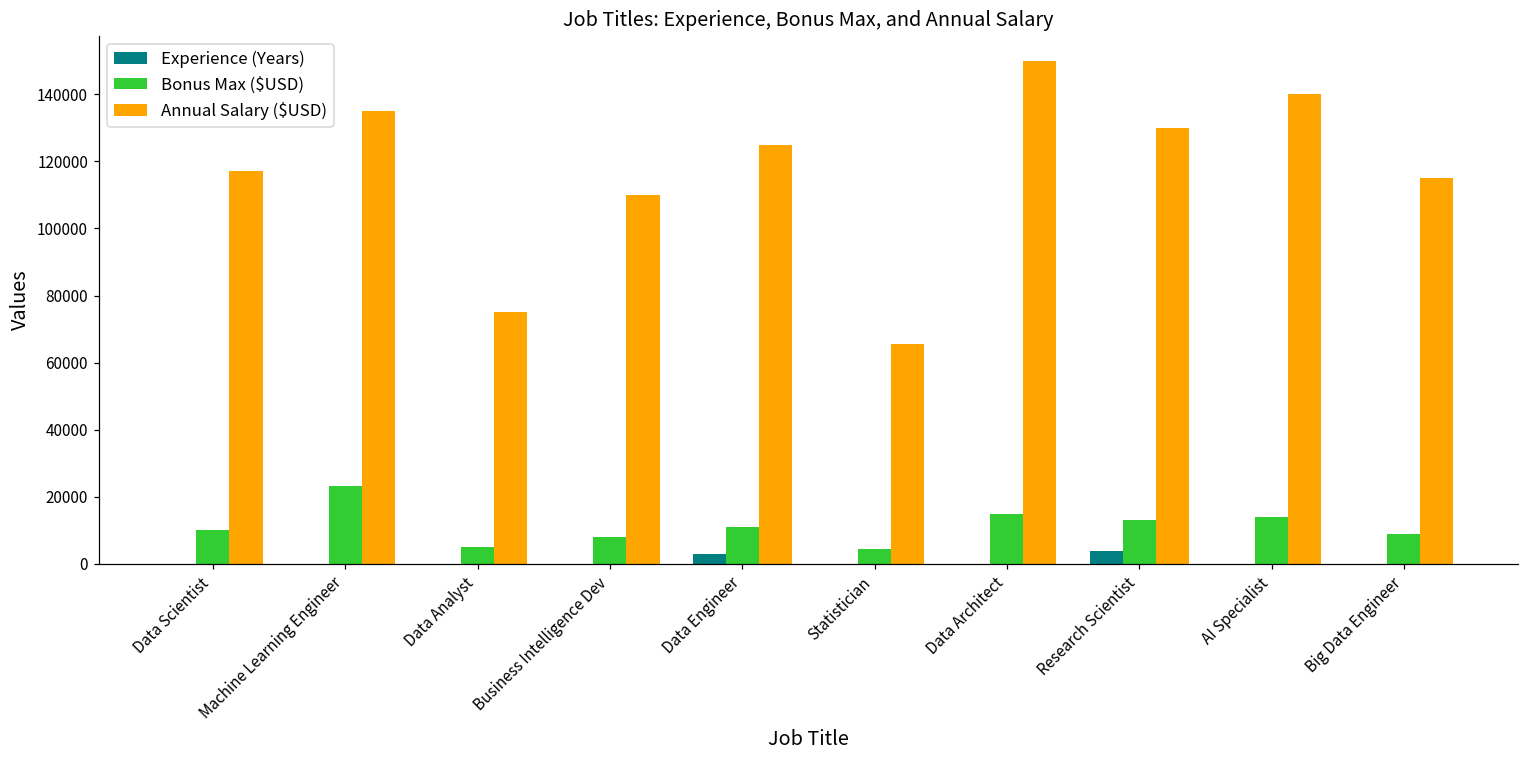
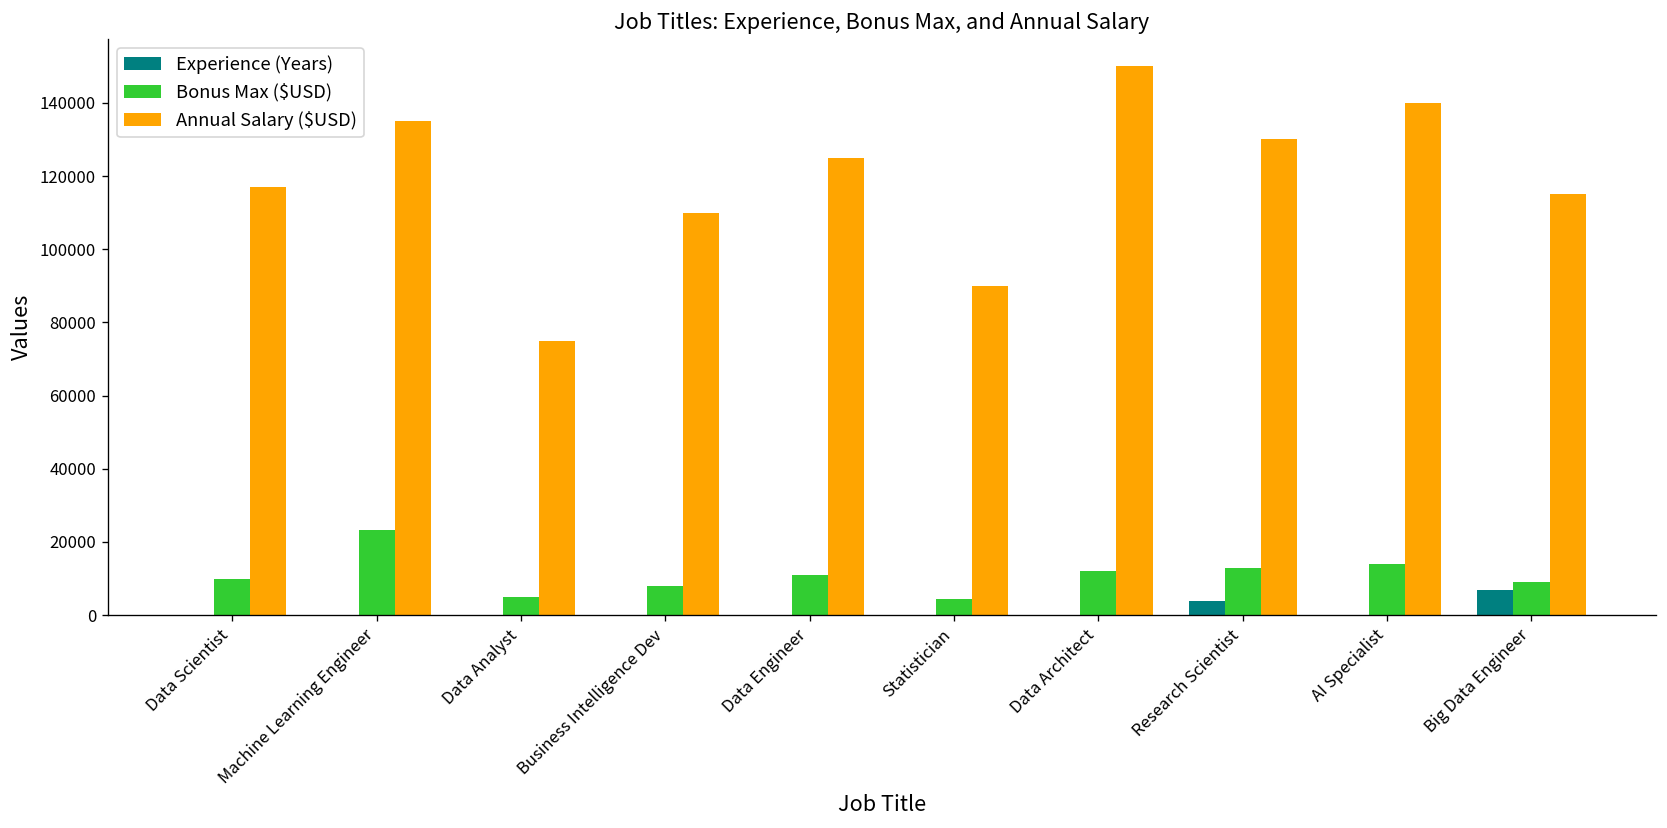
Experience (Years), Data Engineer: 3000 -> 0
Annual Salary ($USD), Statistician: 65000 -> 90000
Bonus Max ($USD), Data Architect: 15000 -> 12000
Experience (Years), Big Data Engineer: 0 -> 7000
